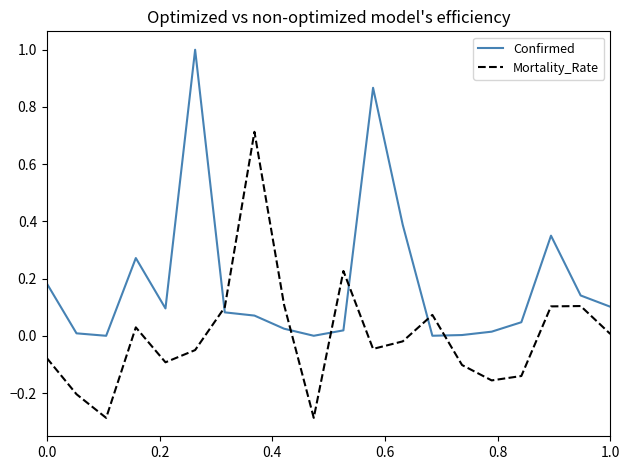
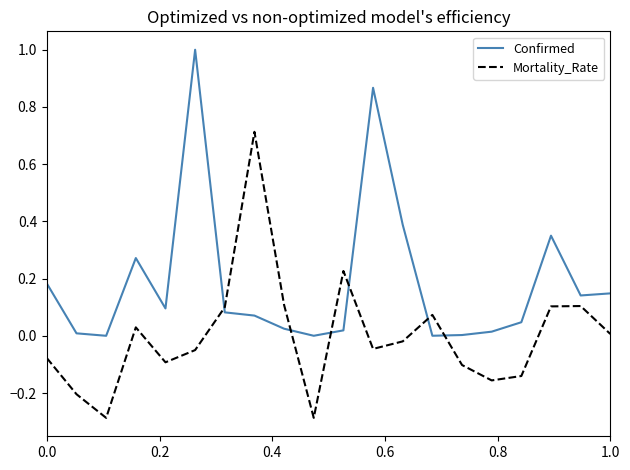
Confirmed, 1.0: 0.10 -> 0.15
